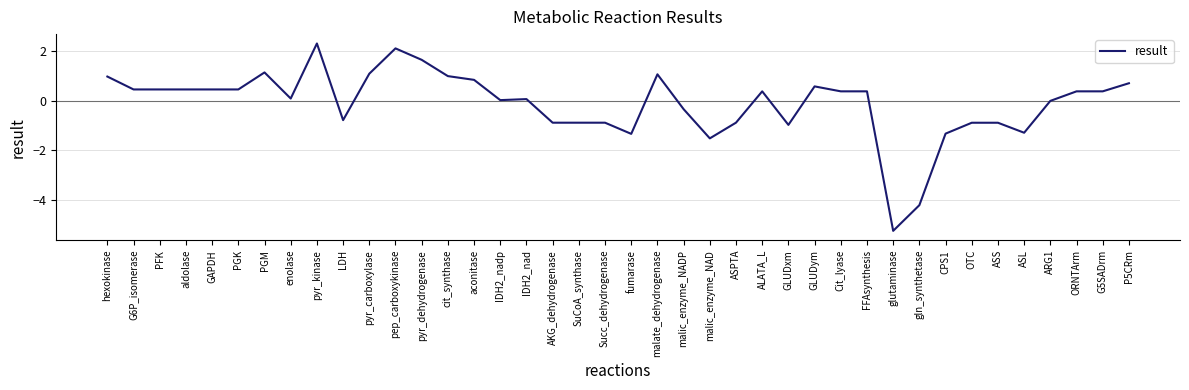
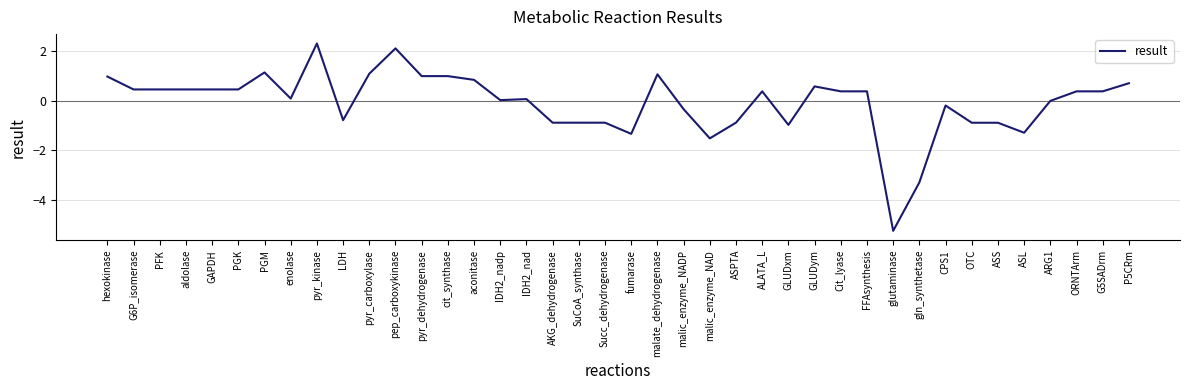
pyr_dehydrogenase: 1.6 -> 1.0
gln_synthetase: -4.2 -> -3.3
CPS1: -1.3 -> -0.2
